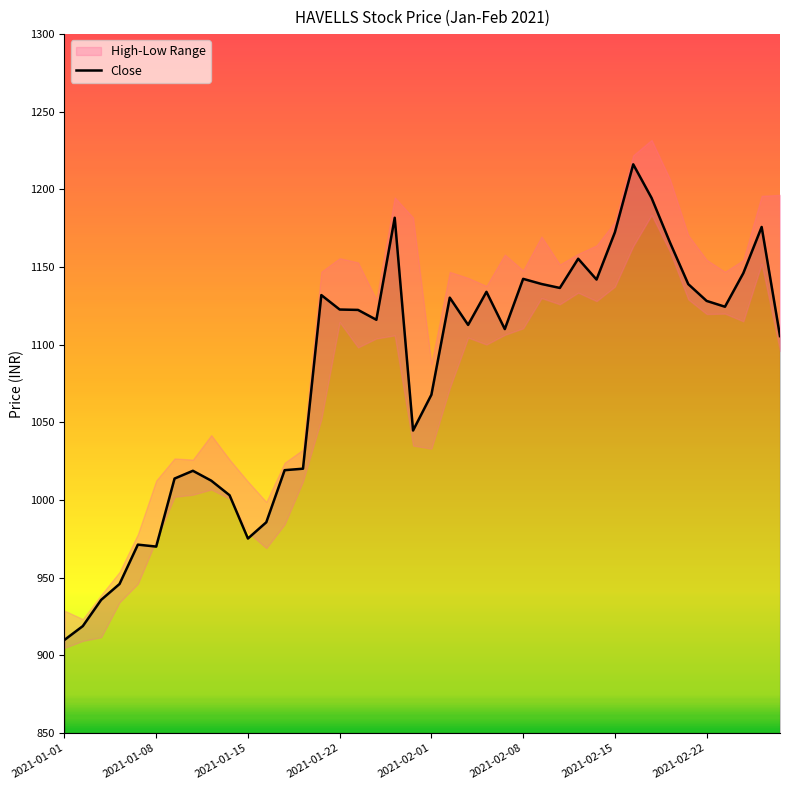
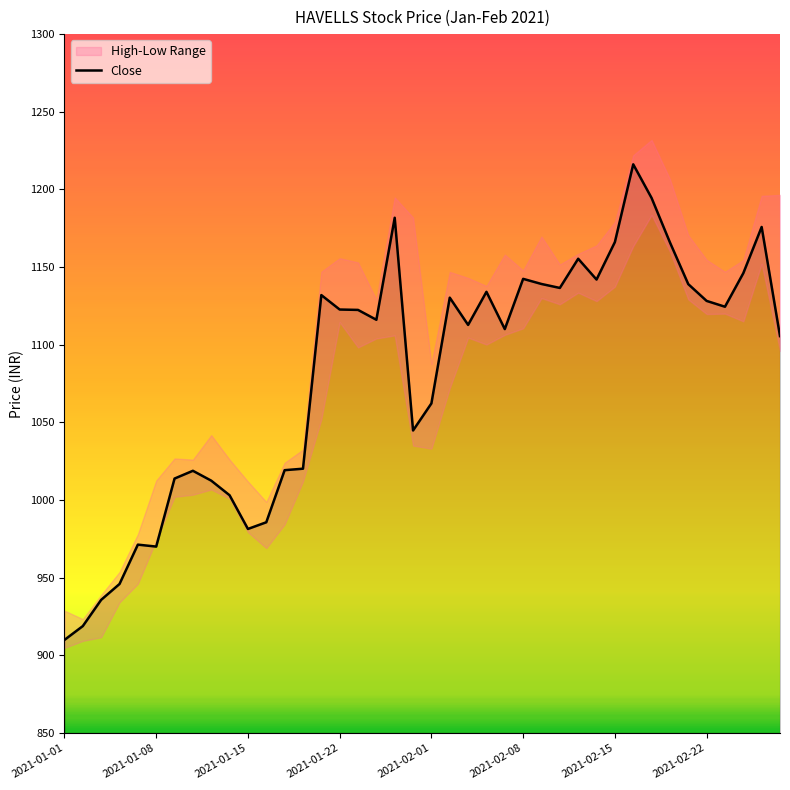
Close, 2021-01-15: 975 -> 981
Close, 2021-02-01: 1068 -> 1062
Close, 2021-02-15: 1172 -> 1166
